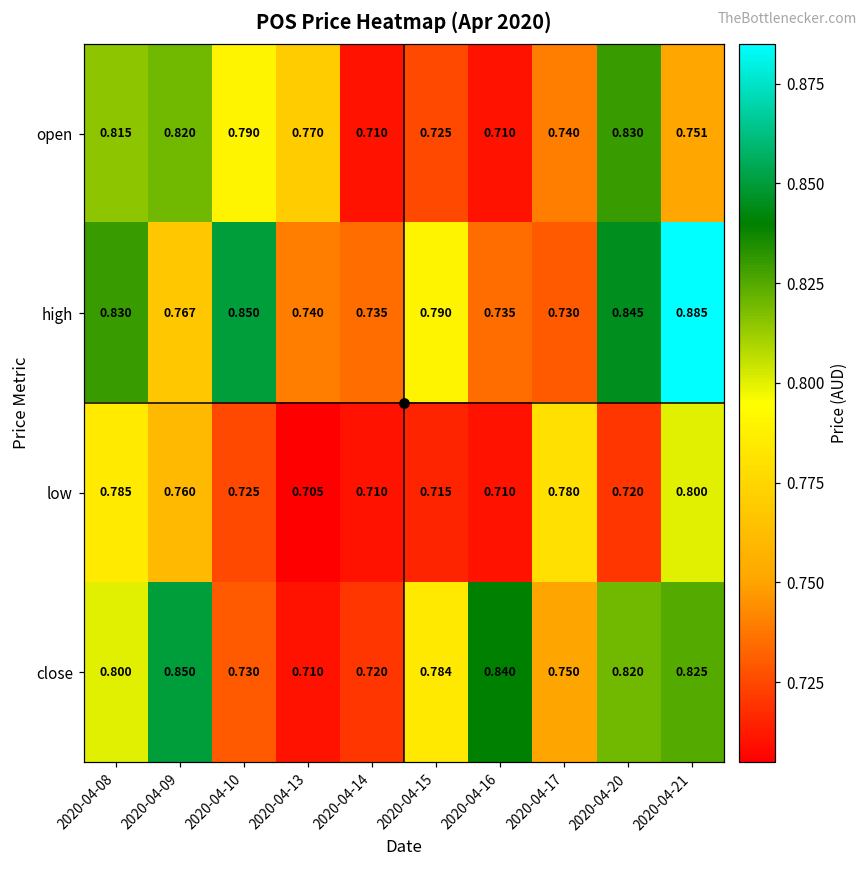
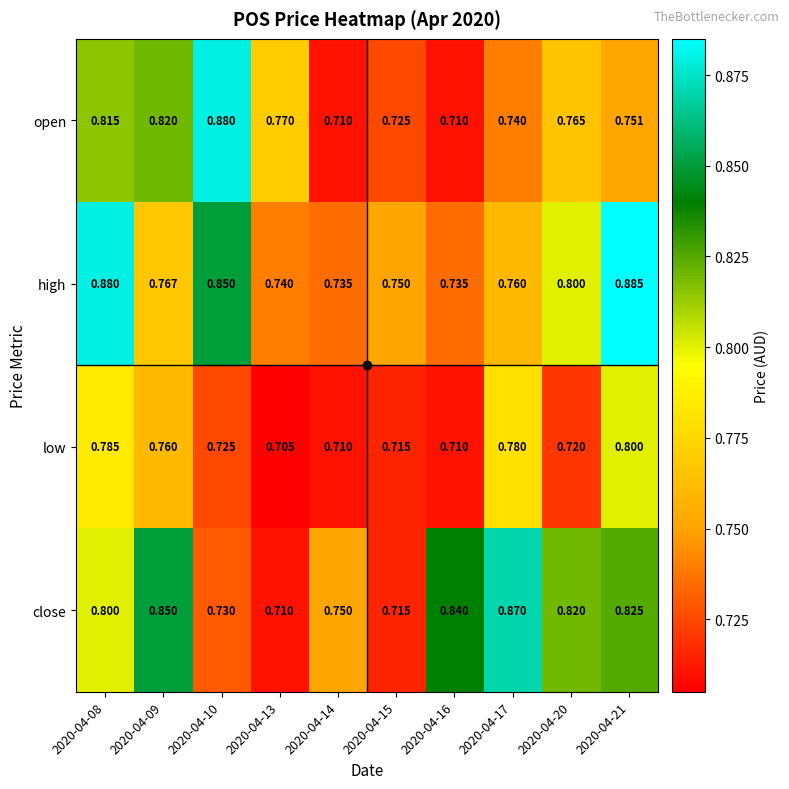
open, 2020-04-10: 0.790 -> 0.880
open, 2020-04-20: 0.830 -> 0.765
high, 2020-04-08: 0.830 -> 0.880
high, 2020-04-15: 0.790 -> 0.750
high, 2020-04-17: 0.730 -> 0.760
high, 2020-04-20: 0.845 -> 0.800
close, 2020-04-14: 0.720 -> 0.750
close, 2020-04-15: 0.784 -> 0.715
close, 2020-04-17: 0.750 -> 0.870
